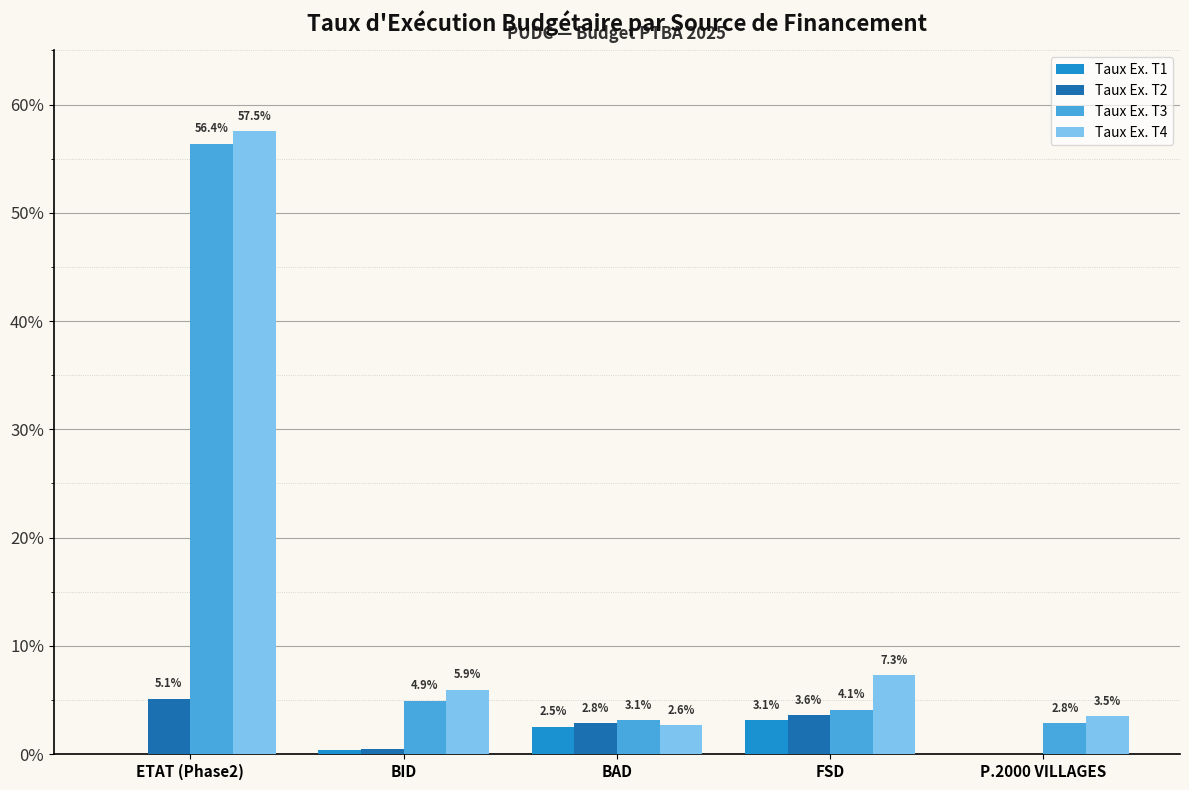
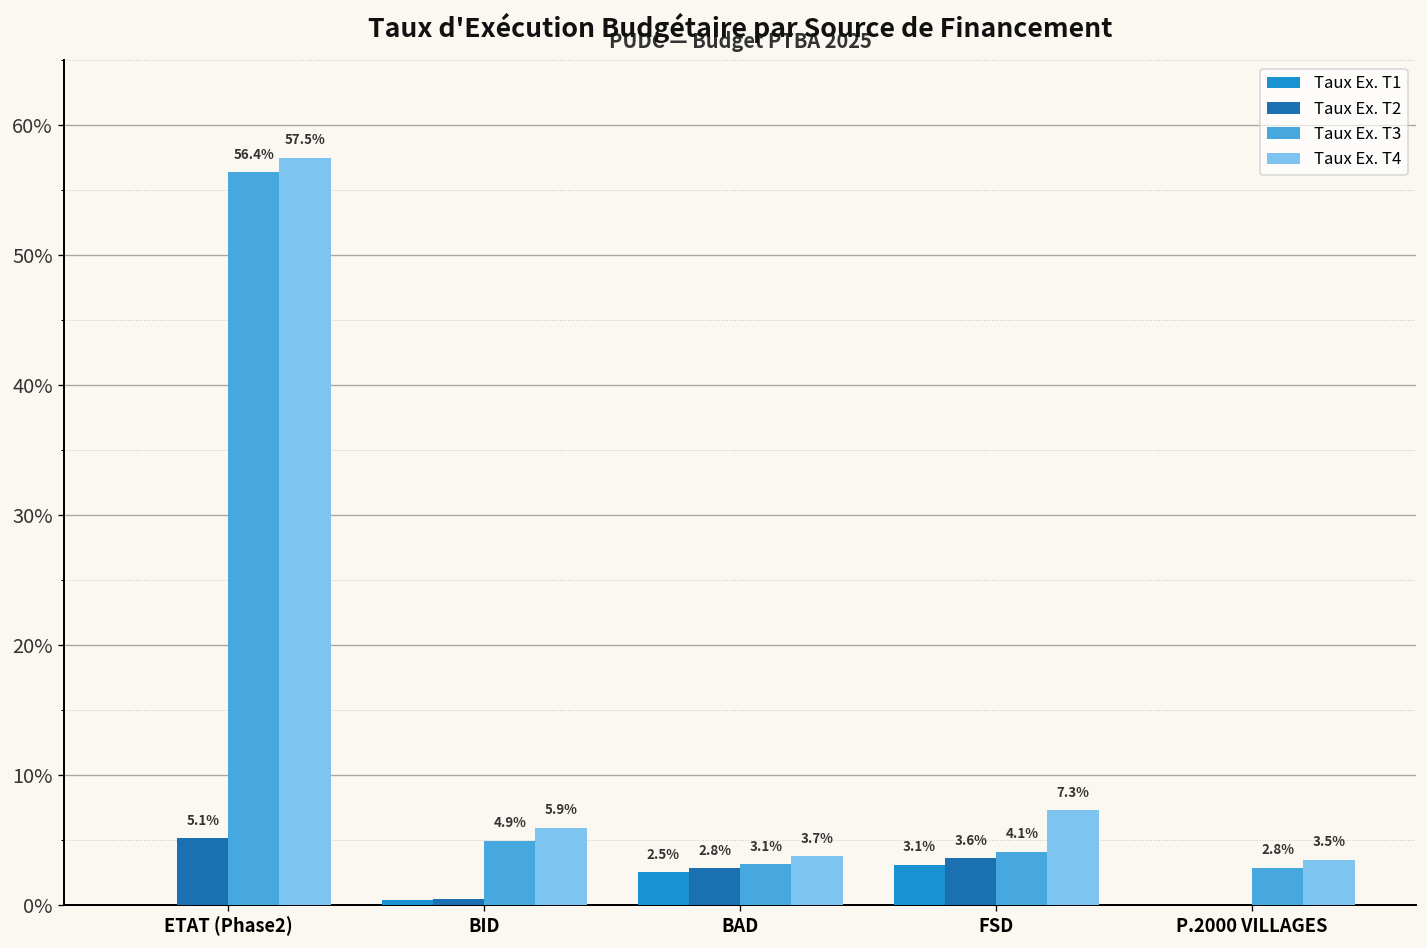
Taux Ex. T4, BAD: 2.6% -> 3.7%
